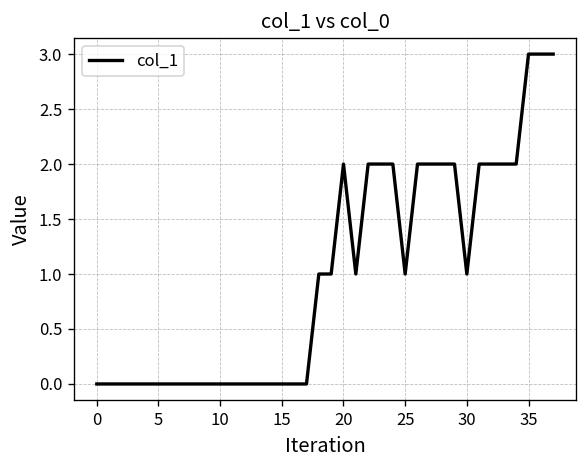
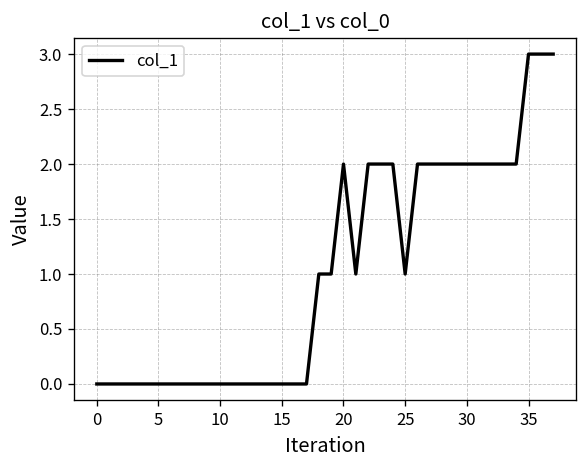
30: 1 -> 2
